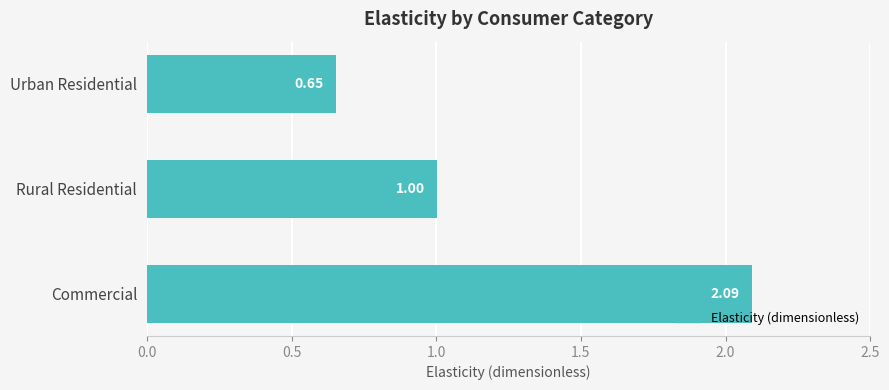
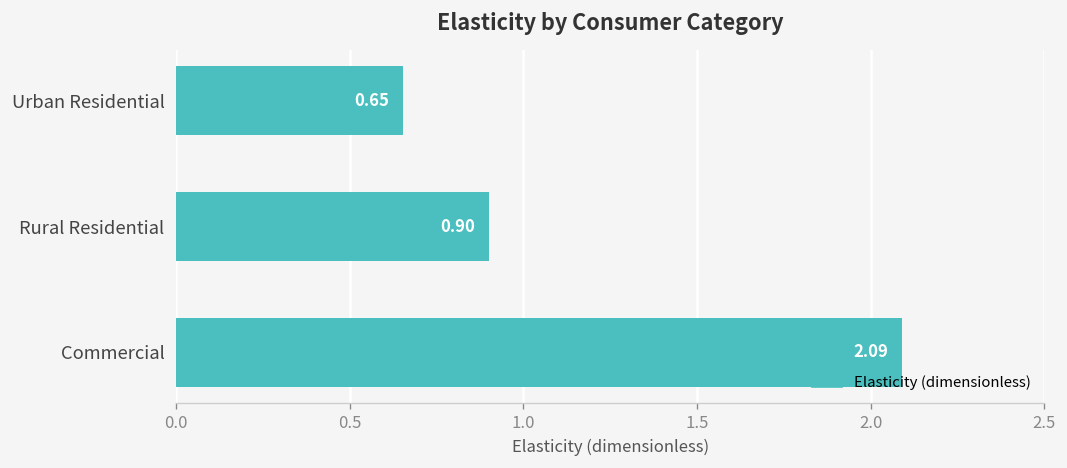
Rural Residential: 1.00 -> 0.90
